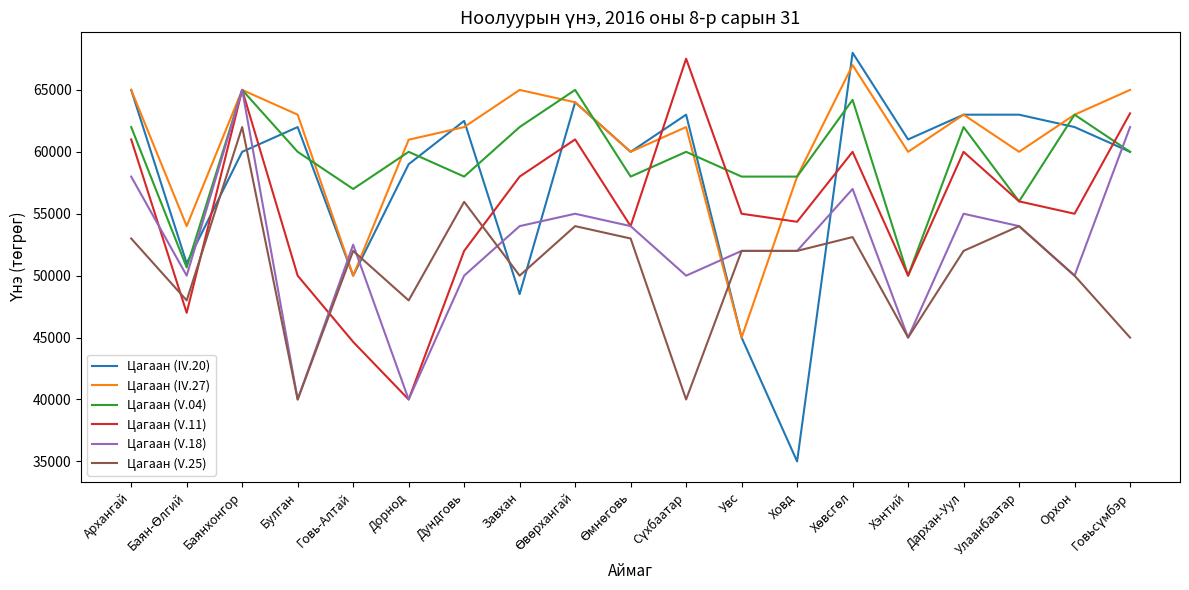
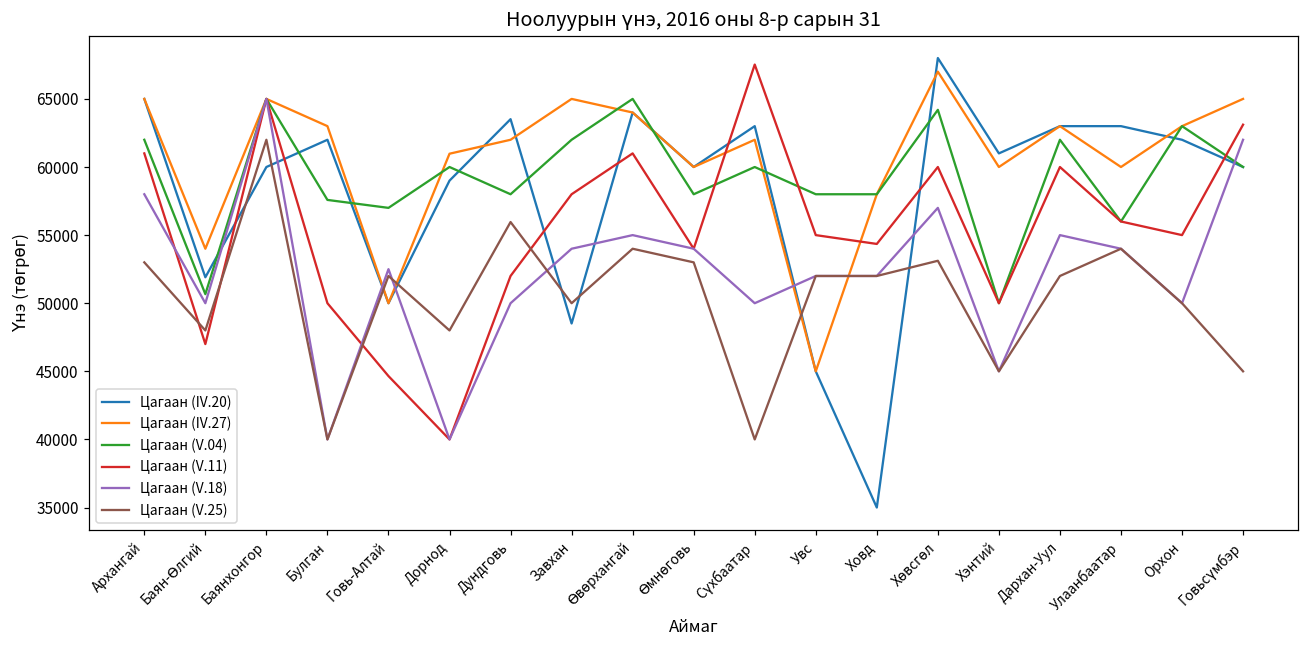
Цагаан (IV.20), Баян-Өлгий: 51000 -> 51900
Цагаан (V.04), Булган: 60000 -> 57600
Цагаан (IV.20), Дундговь: 62500 -> 63500
